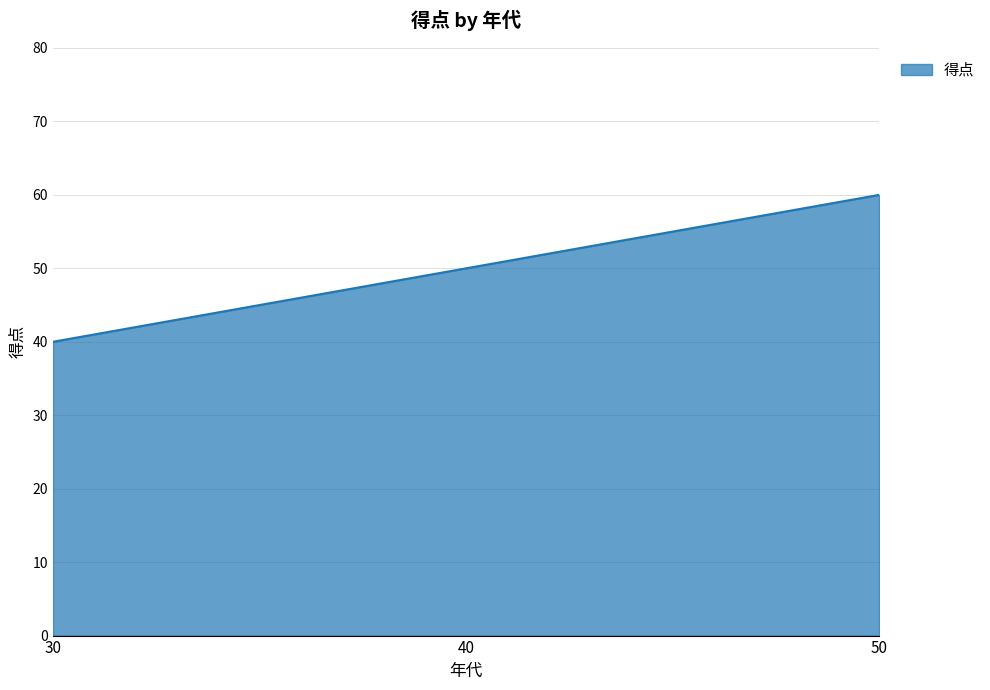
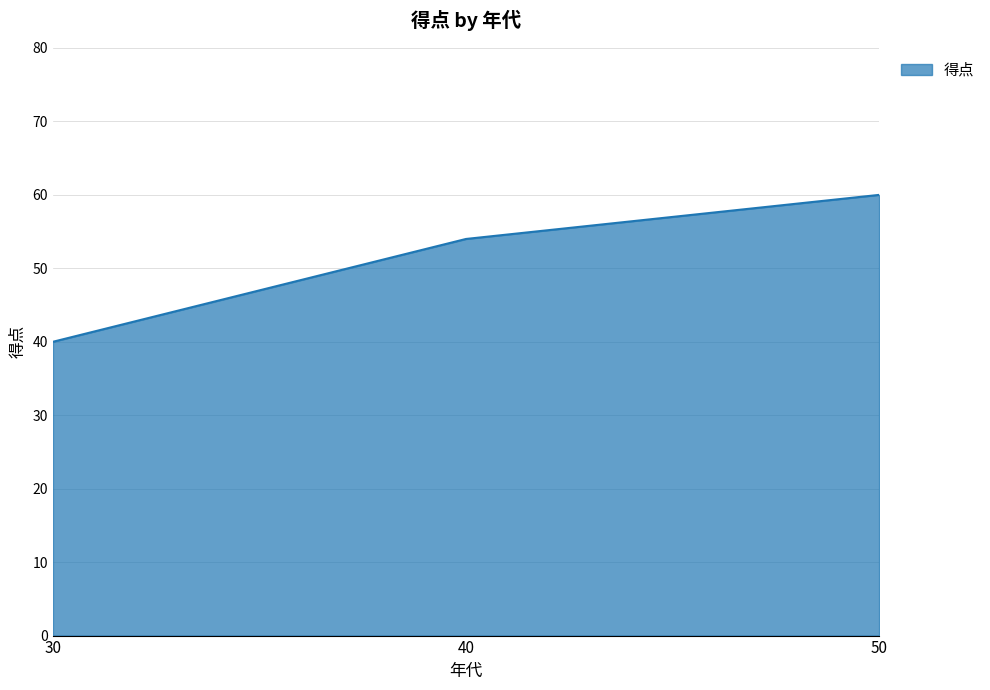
40: 50 -> 54
